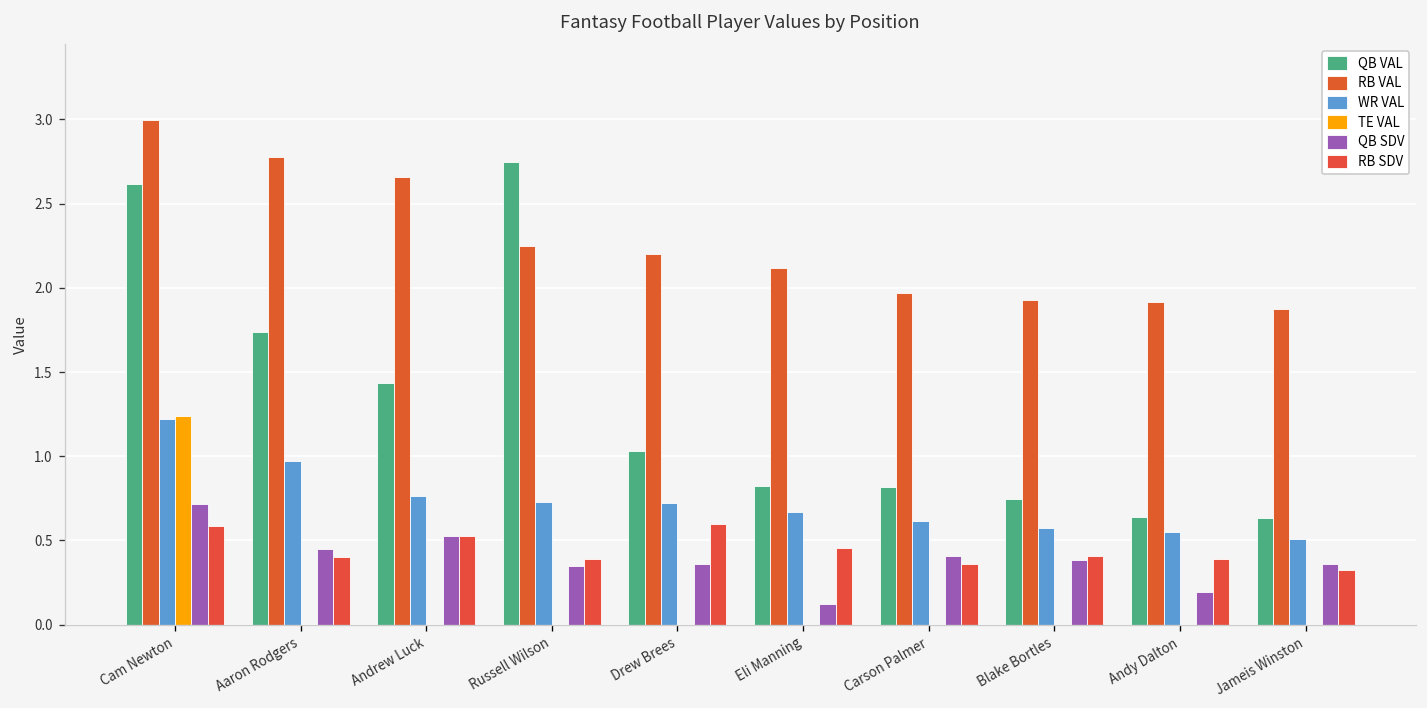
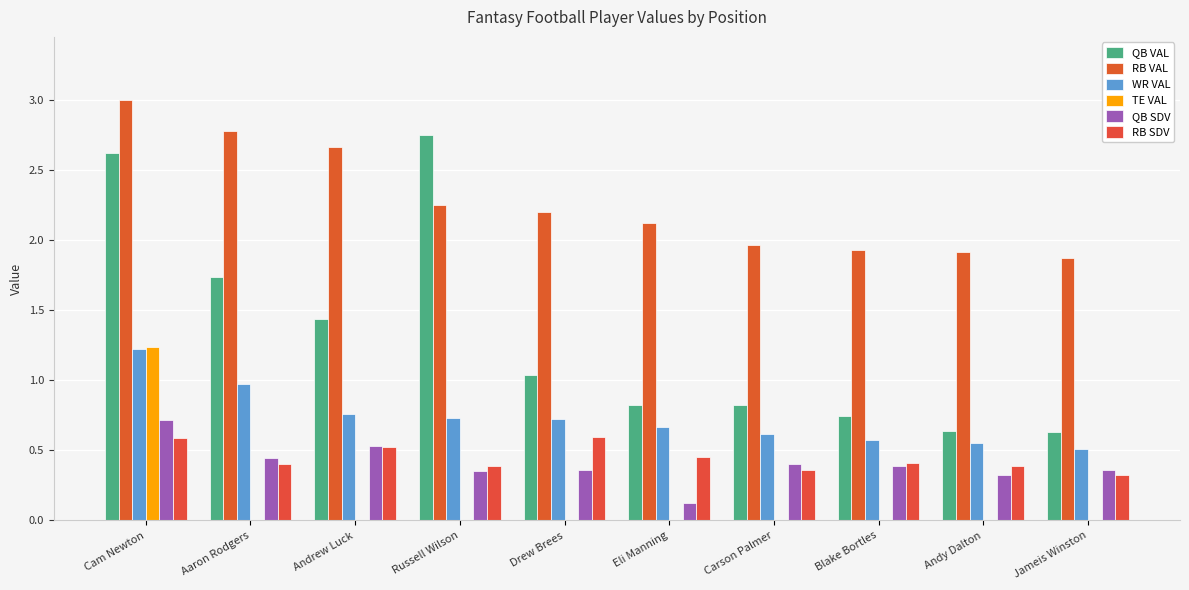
QB SDV, Andy Dalton: 0.20 -> 0.32
